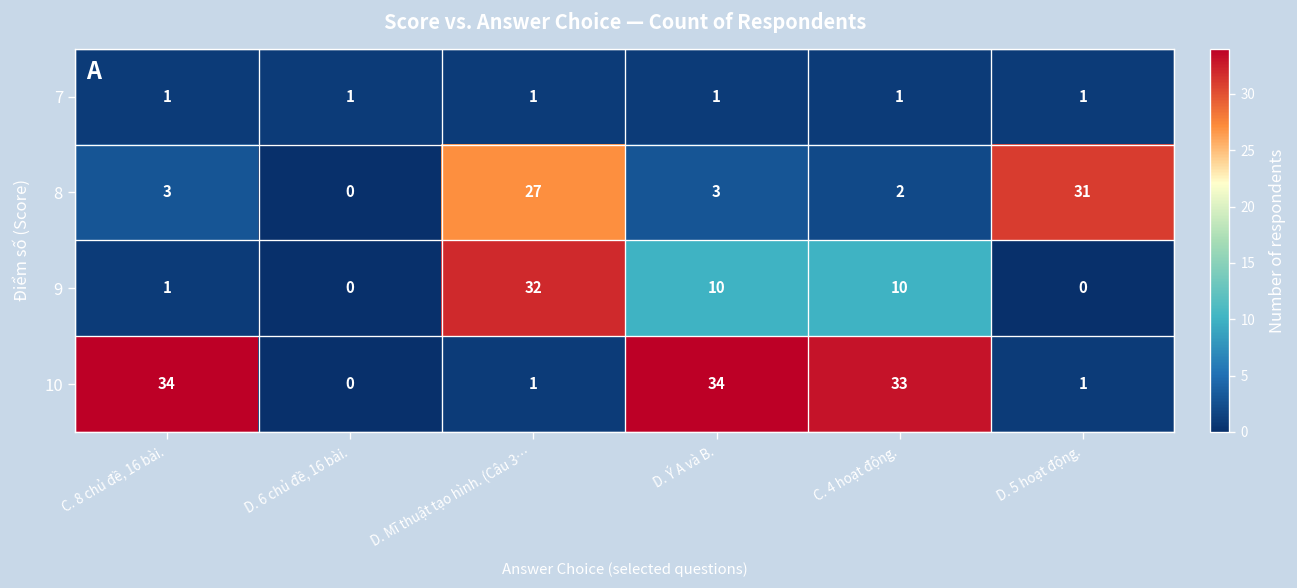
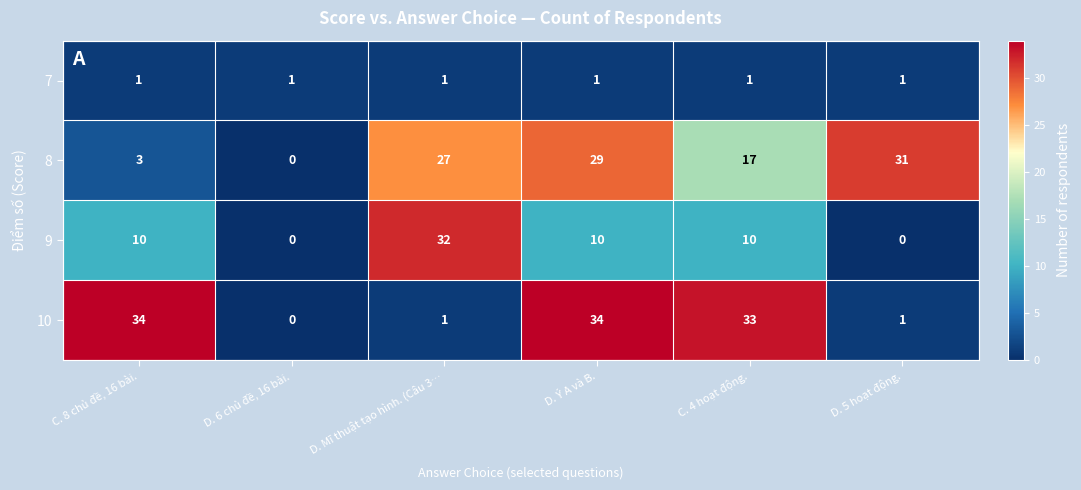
8, D. Ý A và B.: 3 -> 29
8, C. 4 hoạt động.: 2 -> 17
9, C. 8 chủ đề, 16 bài.: 1 -> 10
